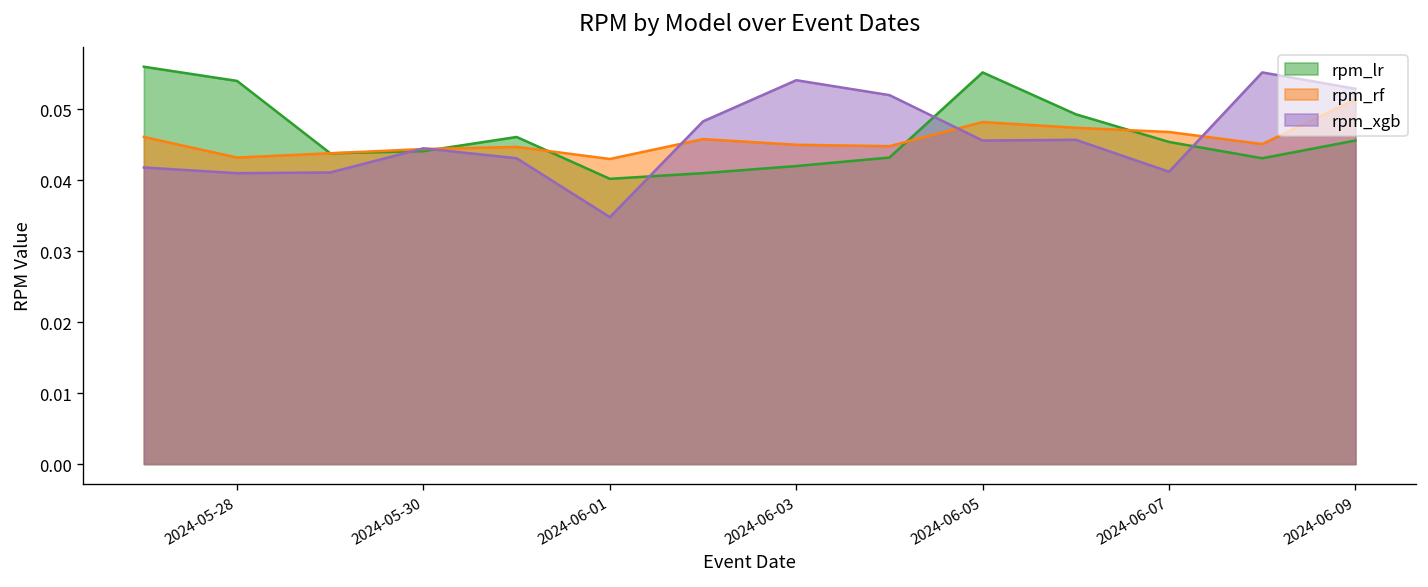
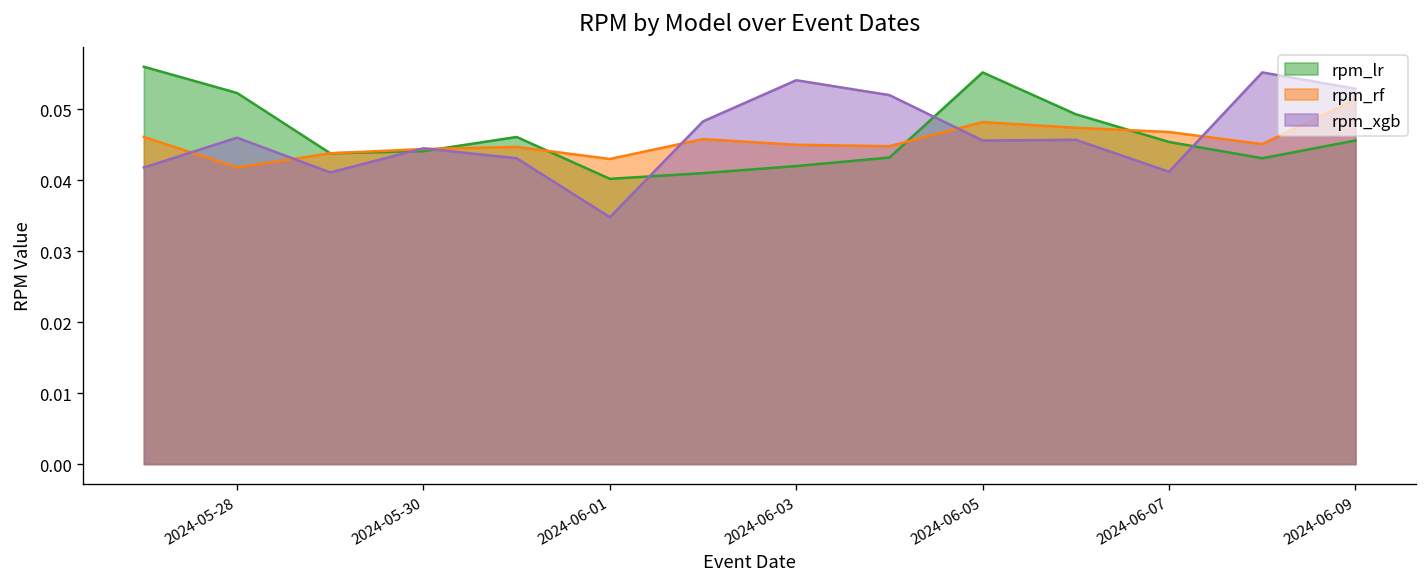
rpm_lr, 2024-05-28: 0.054 -> 0.052
rpm_rf, 2024-05-28: 0.043 -> 0.042
rpm_xgb, 2024-05-28: 0.041 -> 0.046
